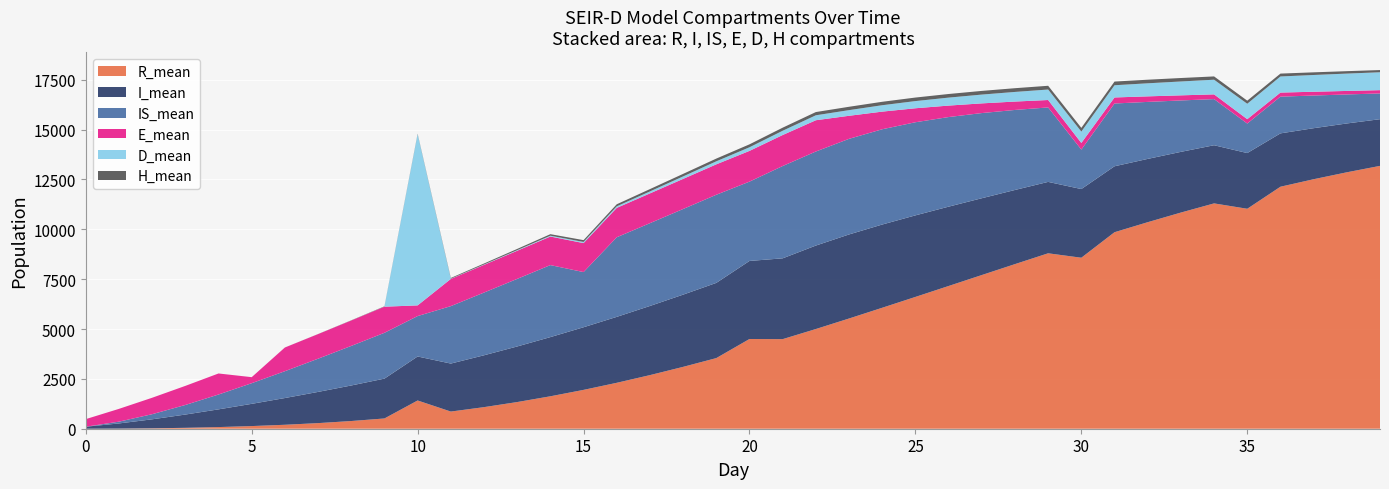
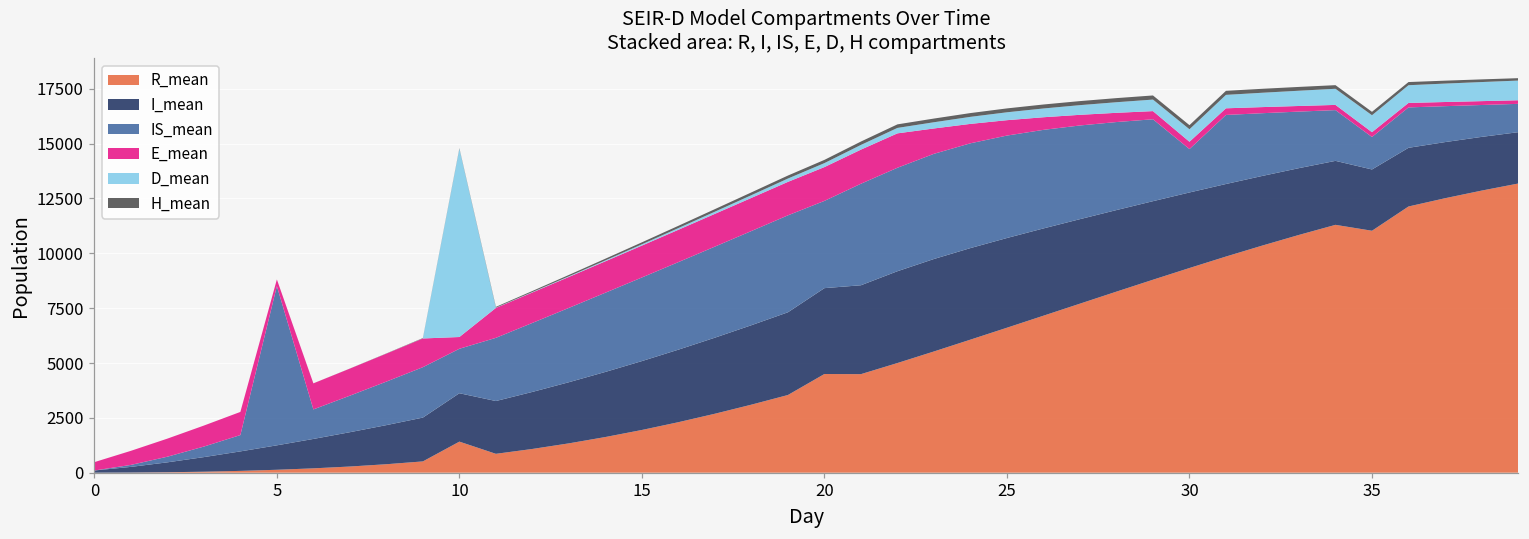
IS_mean, 5: 1000 -> 7300
IS_mean, 15: 2800 -> 3800
R_mean, 30: 8600 -> 9300
